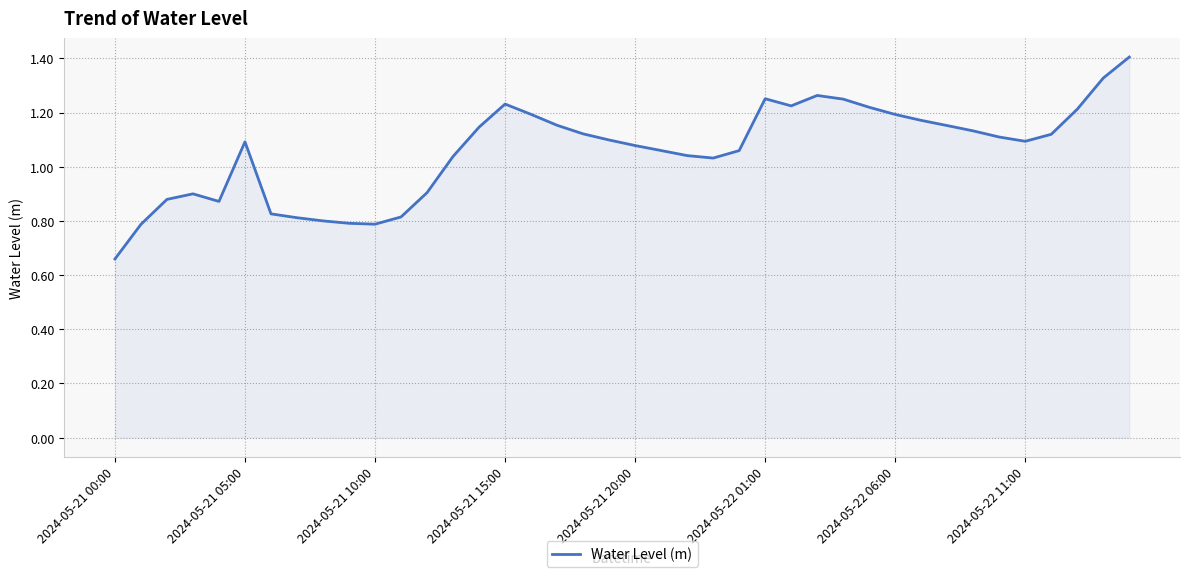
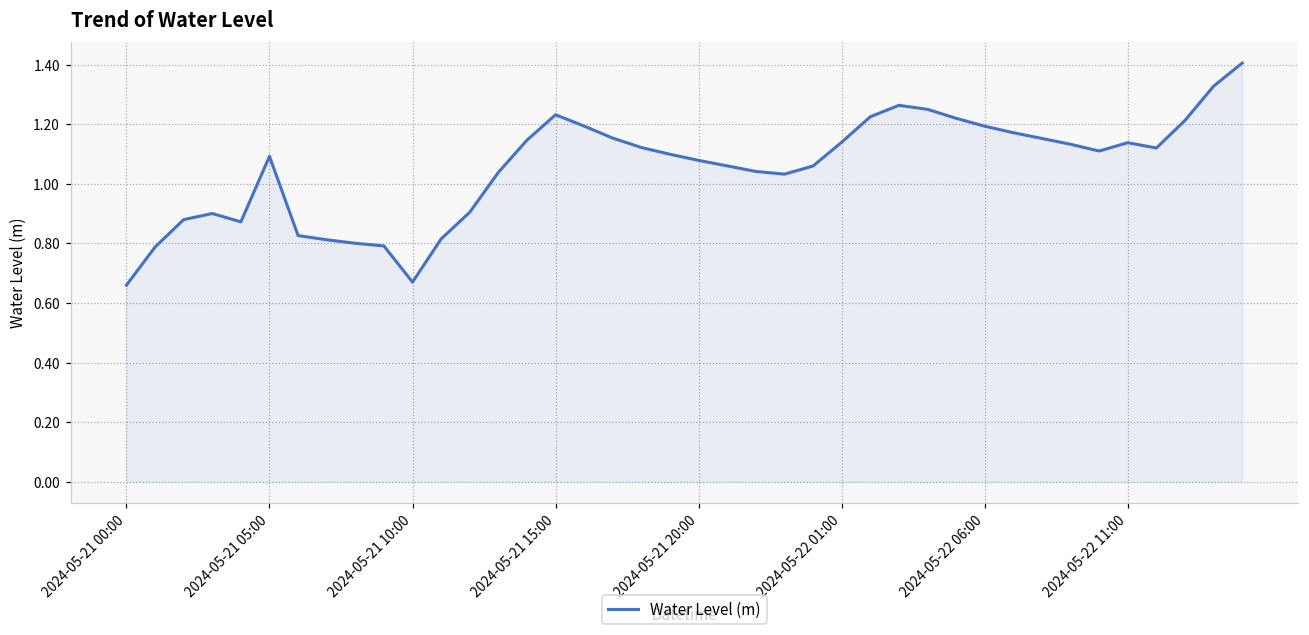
2024-05-21 10:00: 0.79 -> 0.67
2024-05-22 01:00: 1.25 -> 1.14
2024-05-22 11:00: 1.09 -> 1.14
